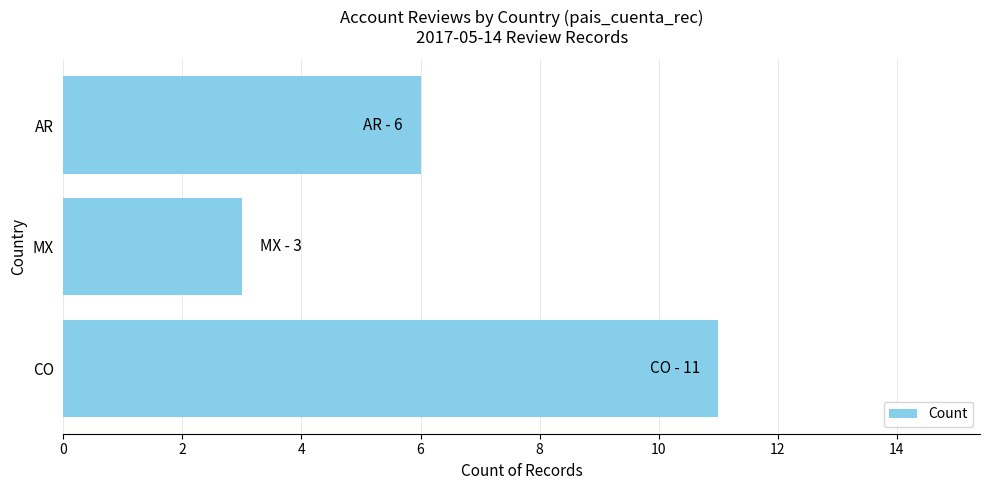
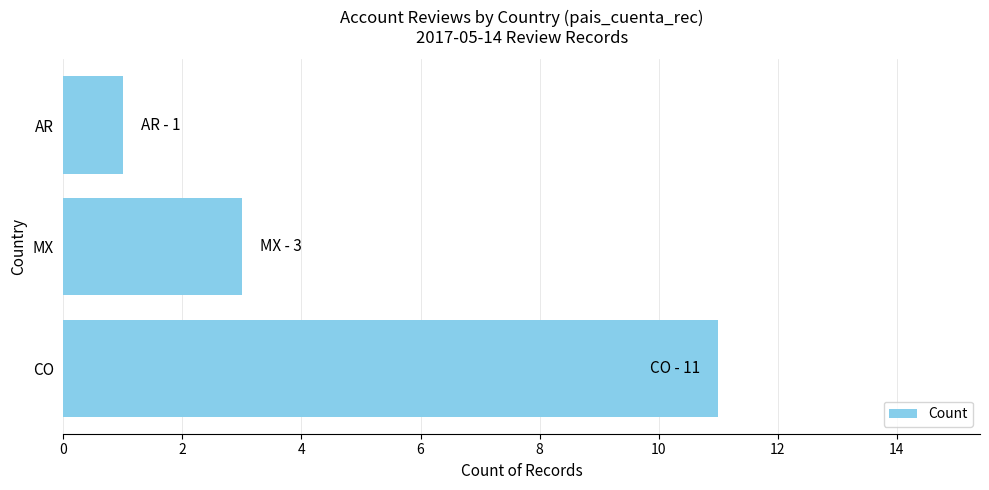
AR: 6 -> 1
